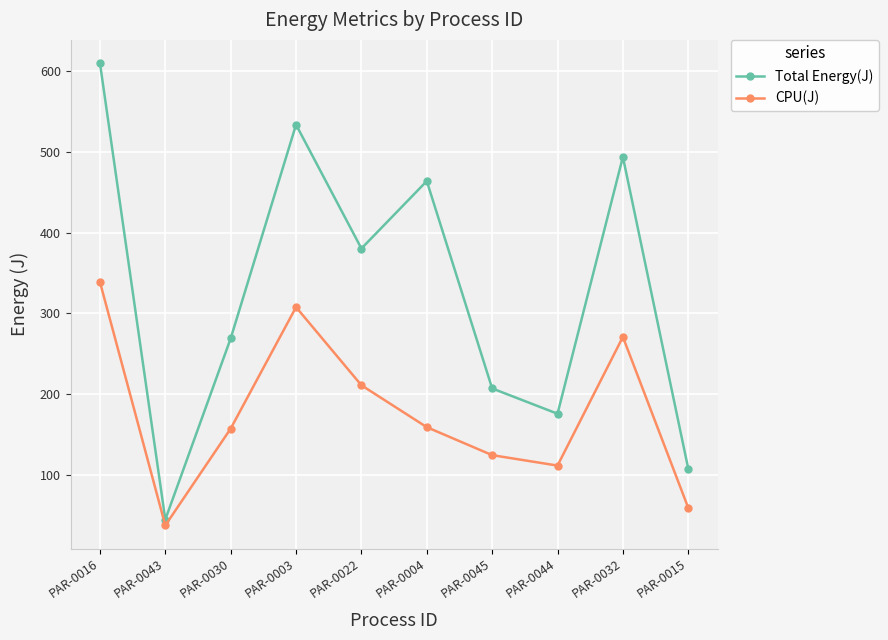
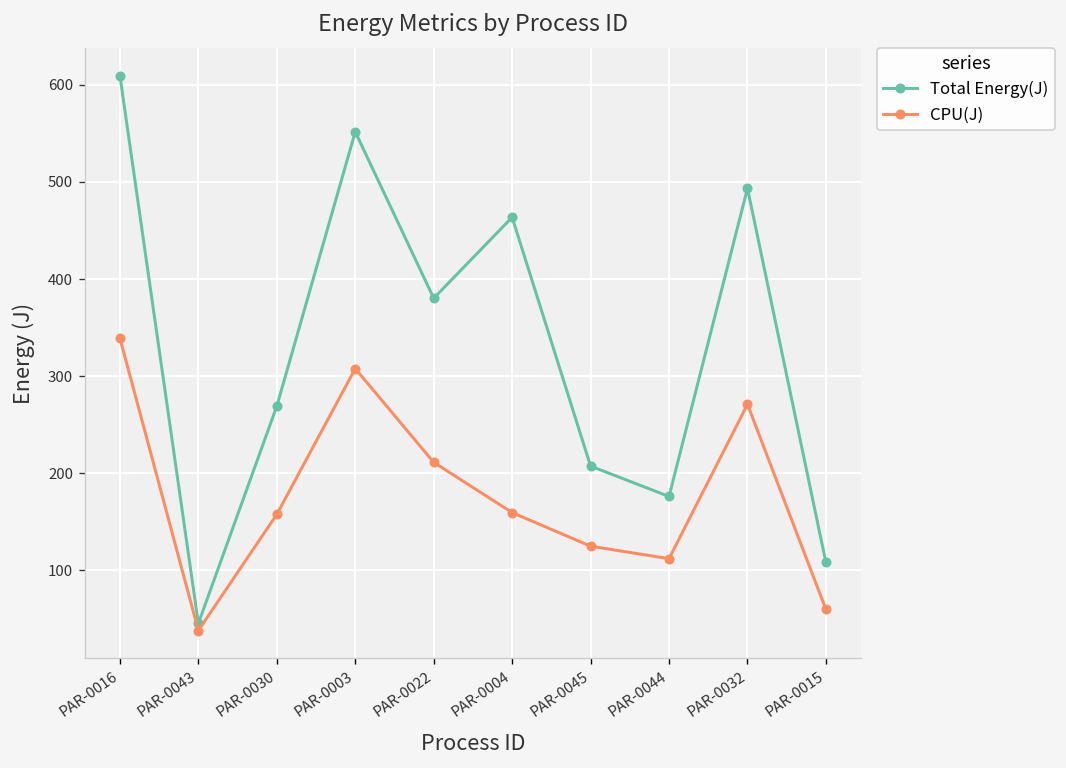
Total Energy(J), PAR-0003: 530 -> 550
